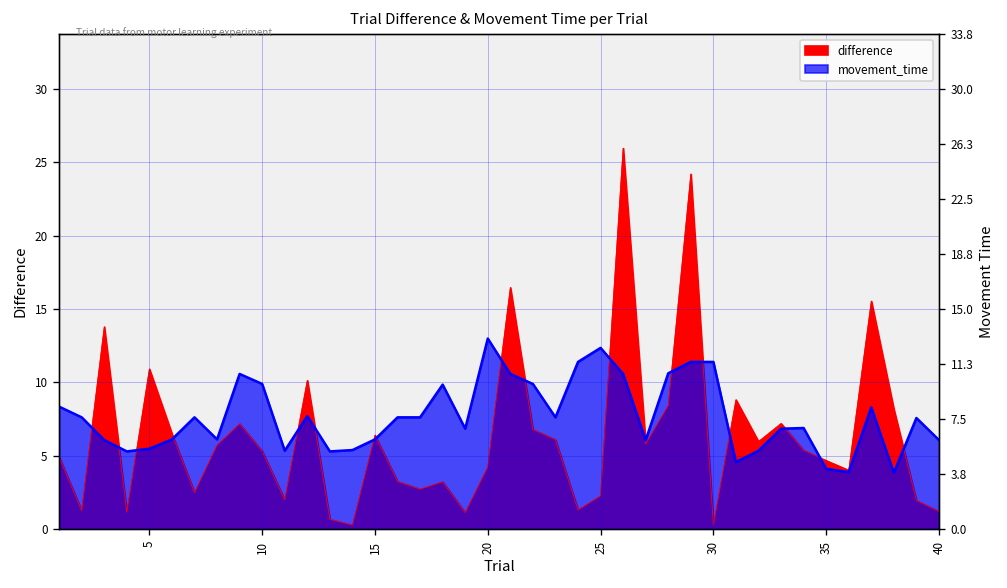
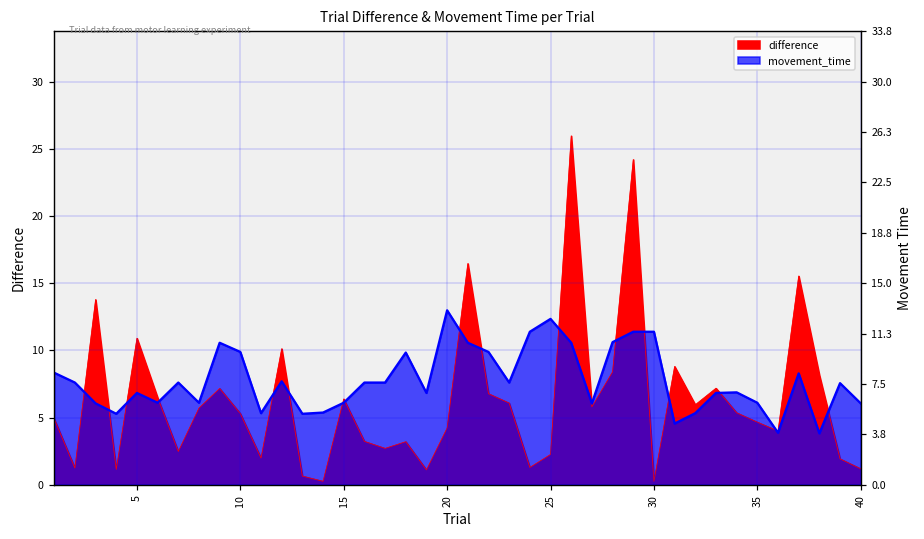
movement_time, 5: 5.5 -> 6.8
movement_time, 35: 4.1 -> 6.1
